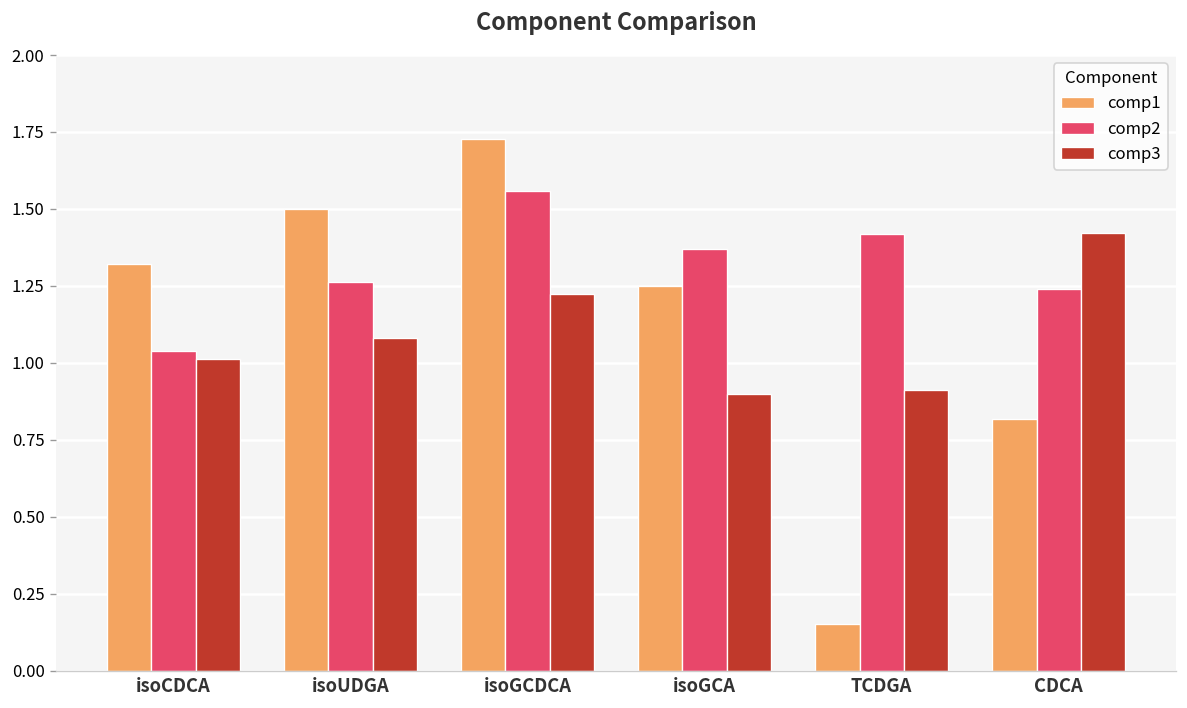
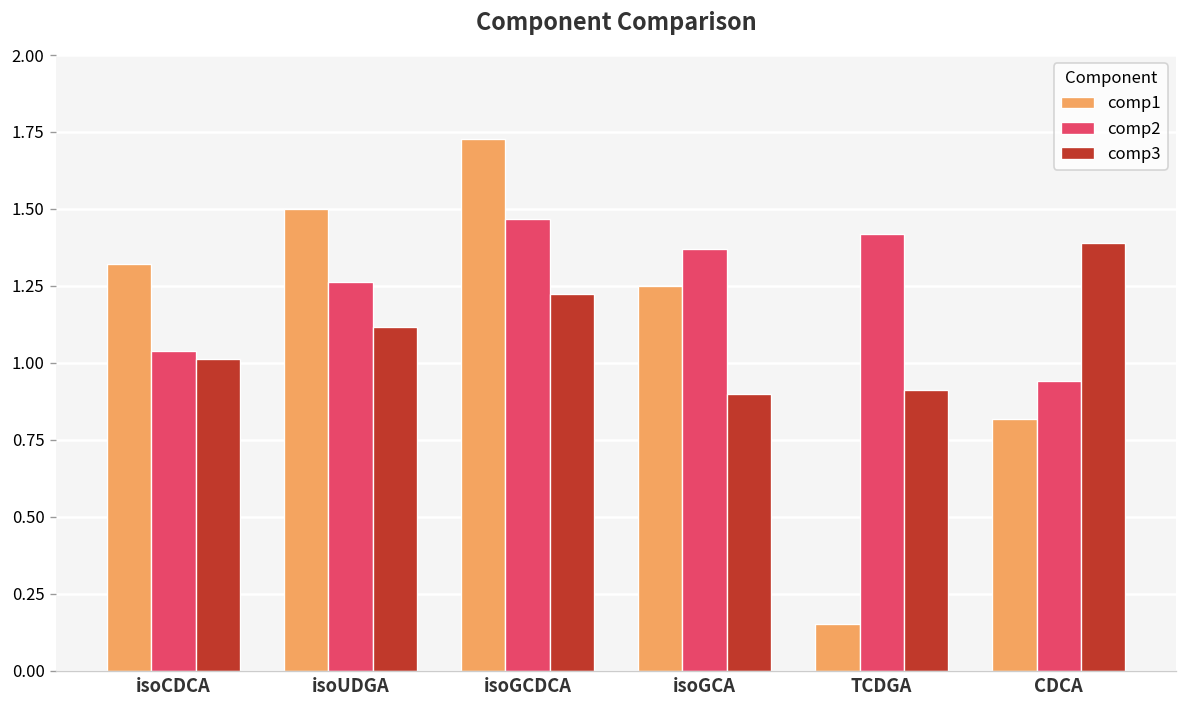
comp3, isoUDGA: 1.08 -> 1.12
comp2, isoGCDCA: 1.56 -> 1.47
comp2, CDCA: 1.24 -> 0.94
comp3, CDCA: 1.42 -> 1.39
